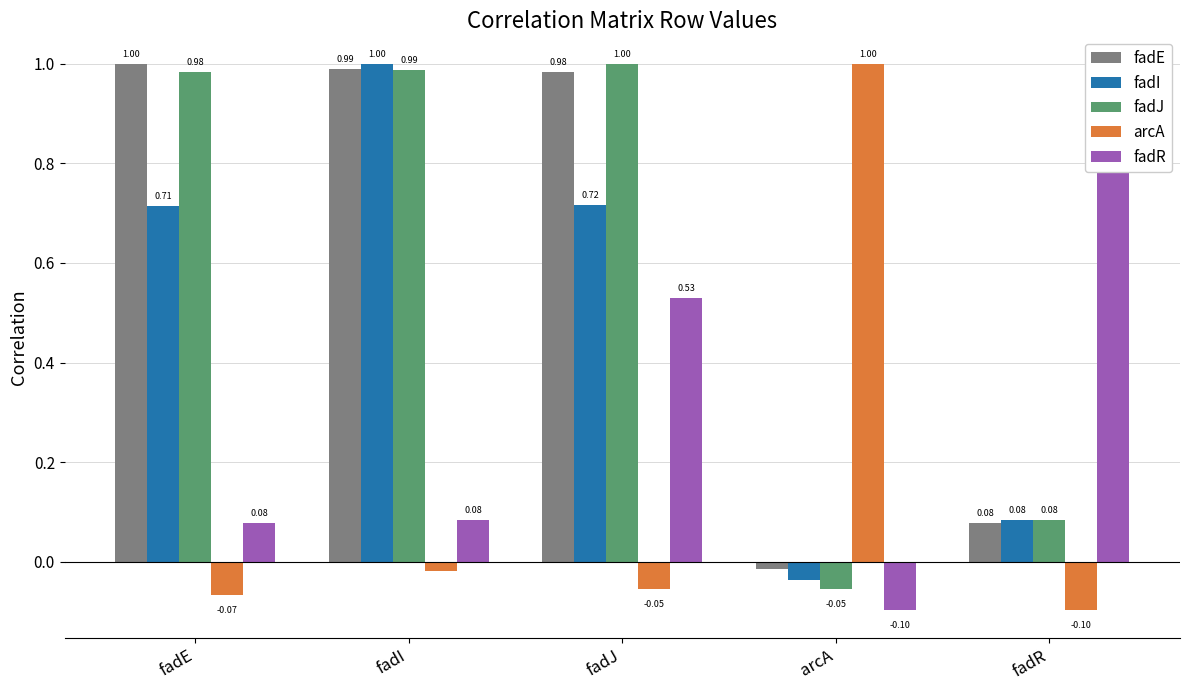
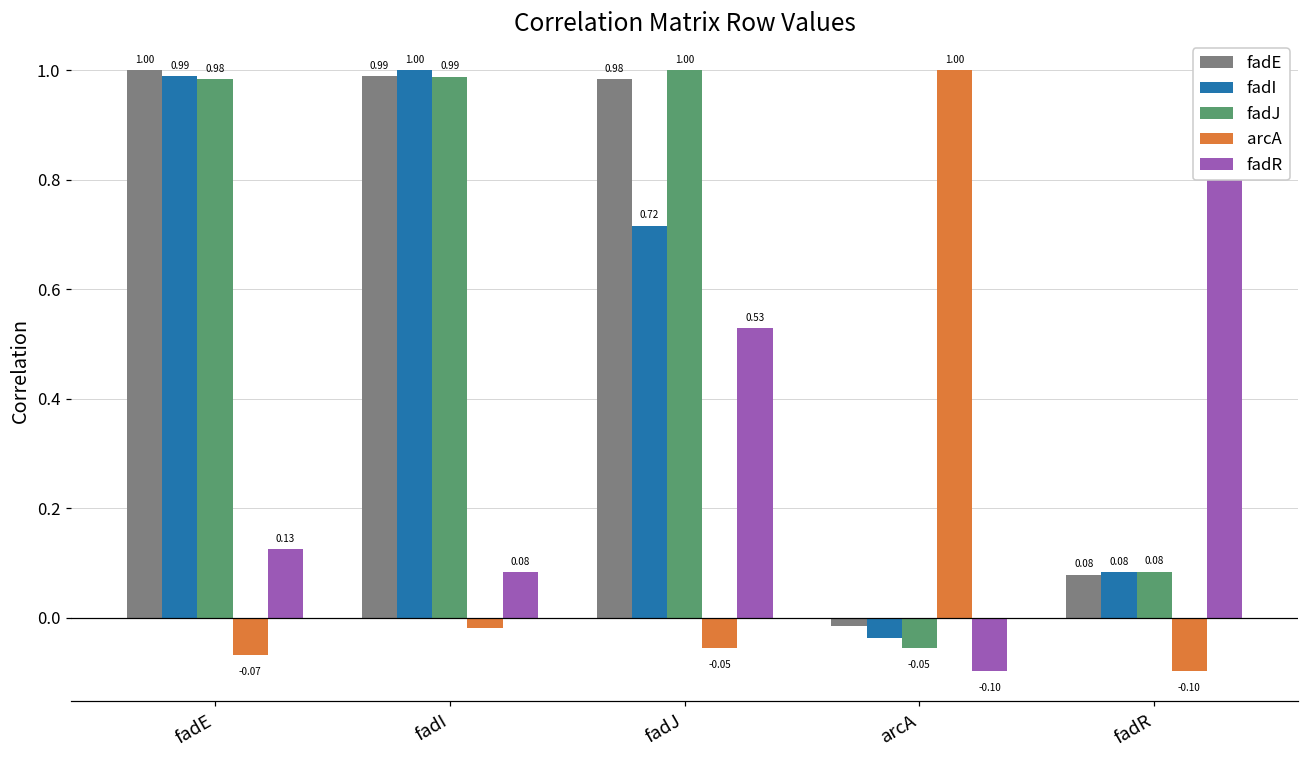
fadI, fadE: 0.71 -> 0.99
fadR, fadE: 0.08 -> 0.13
